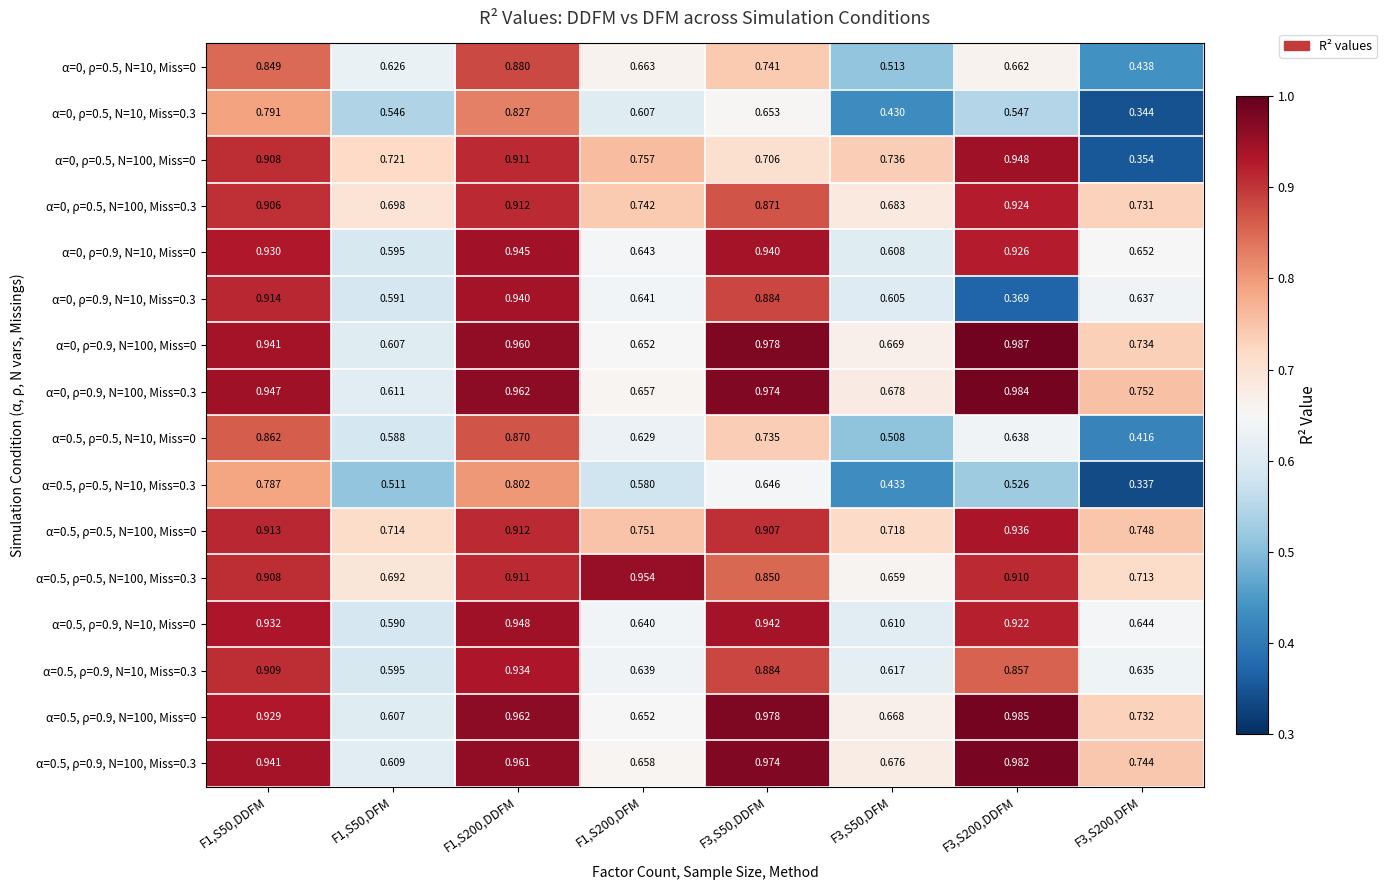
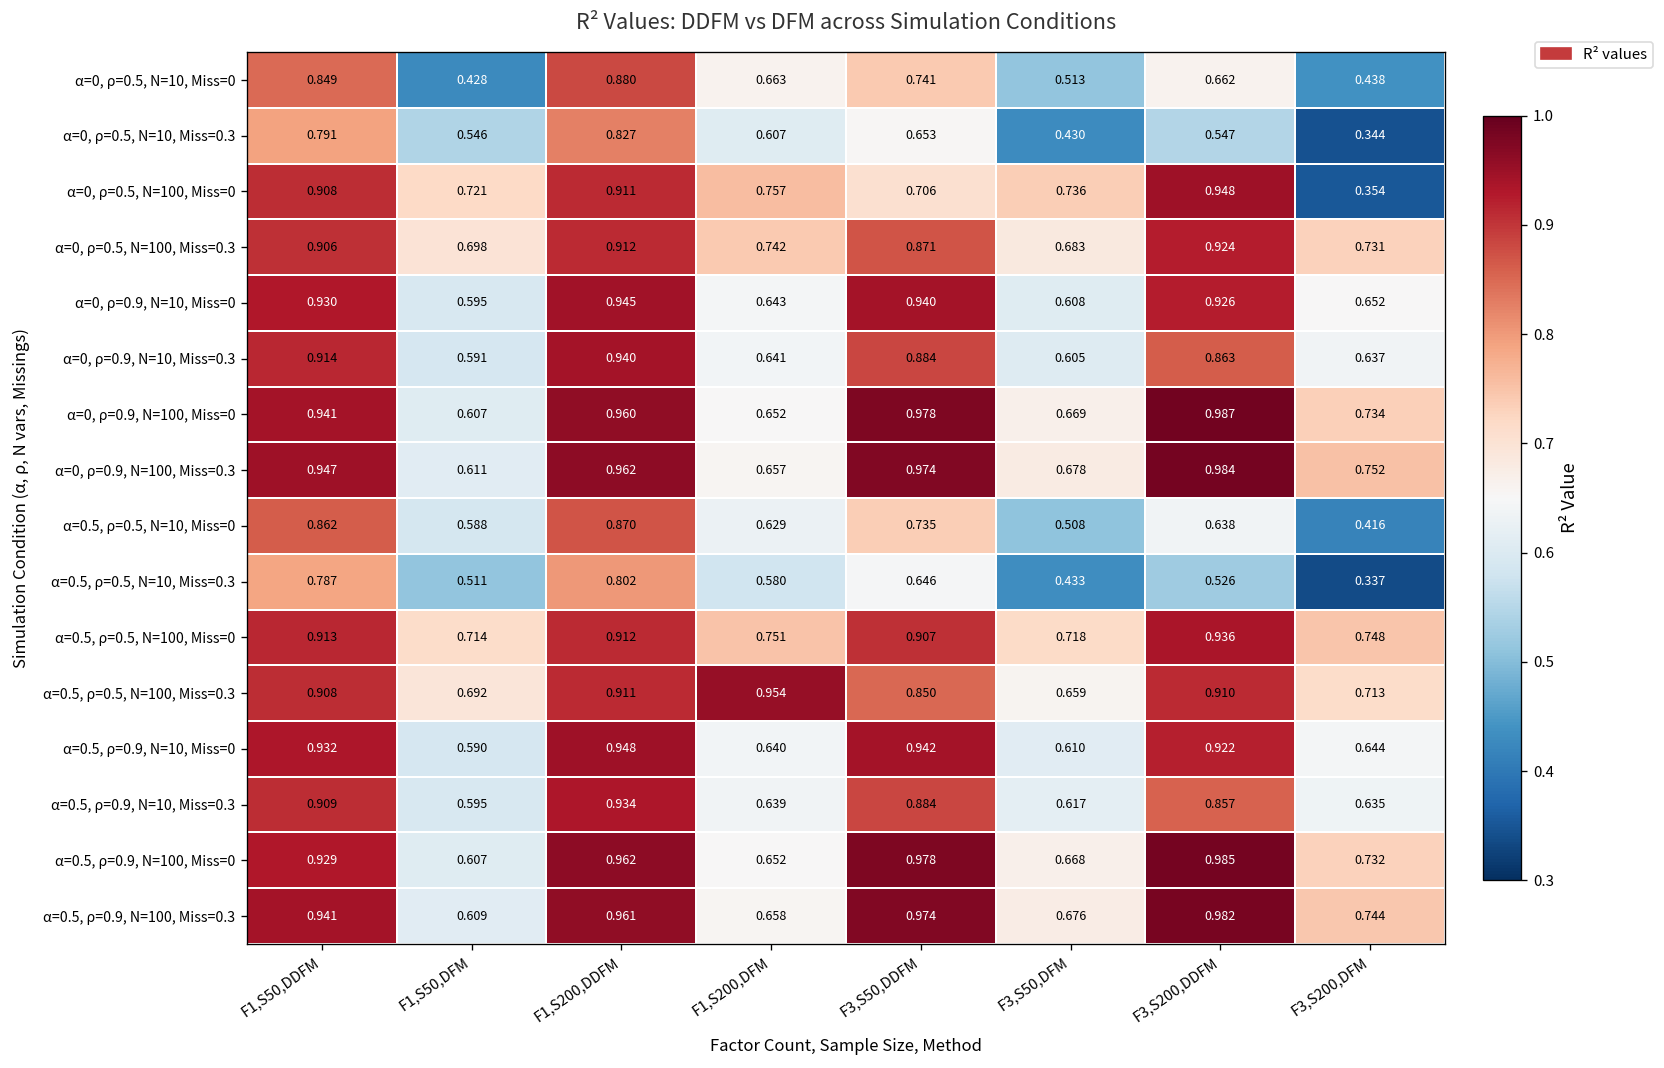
α=0, ρ=0.5, N=10, Miss=0, F1,S50,DFM: 0.626 -> 0.428
α=0, ρ=0.9, N=10, Miss=0.3, F3,S200,DDFM: 0.369 -> 0.863
